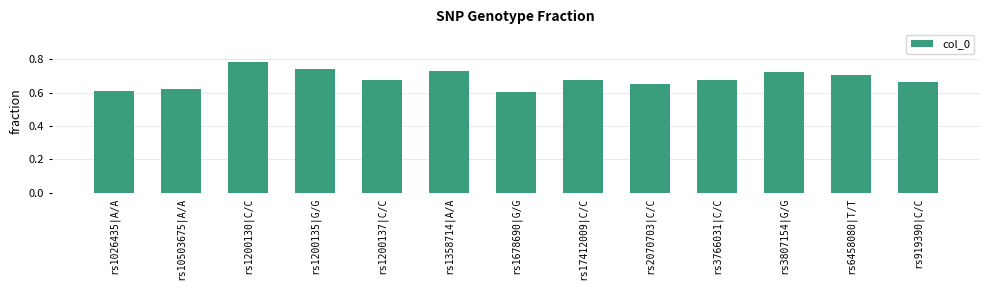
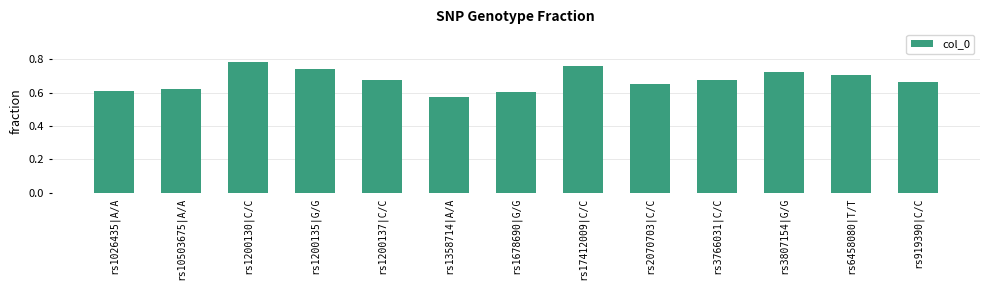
rs1358714|A/A: 0.73 -> 0.57
rs17412009|C/C: 0.67 -> 0.76
